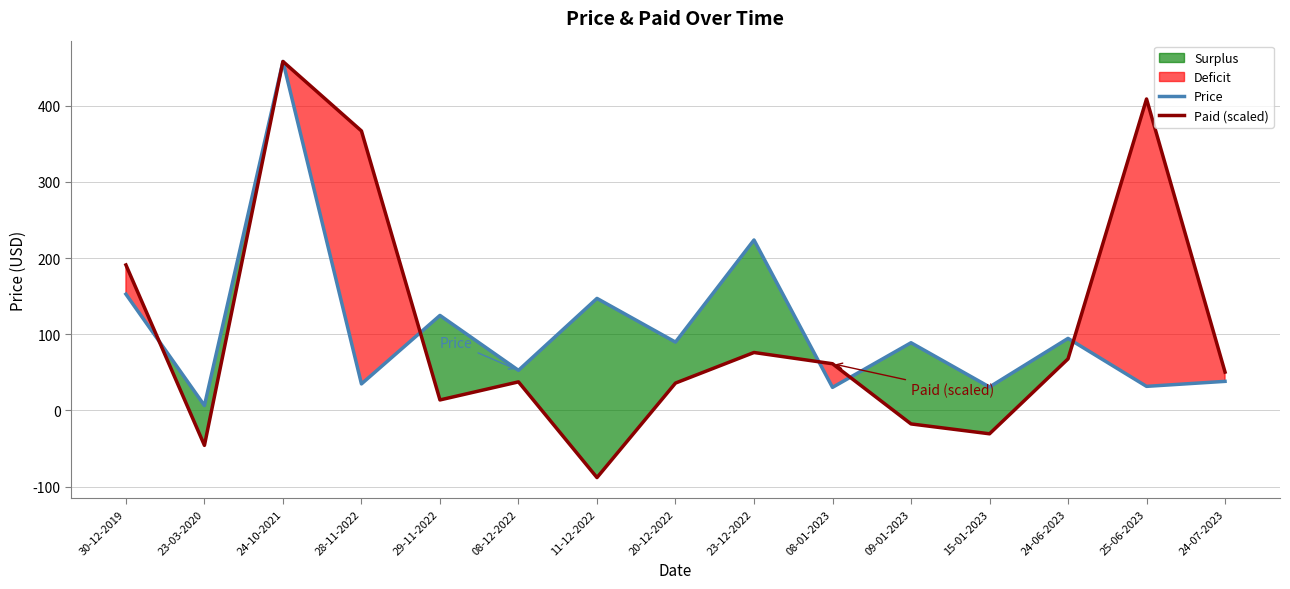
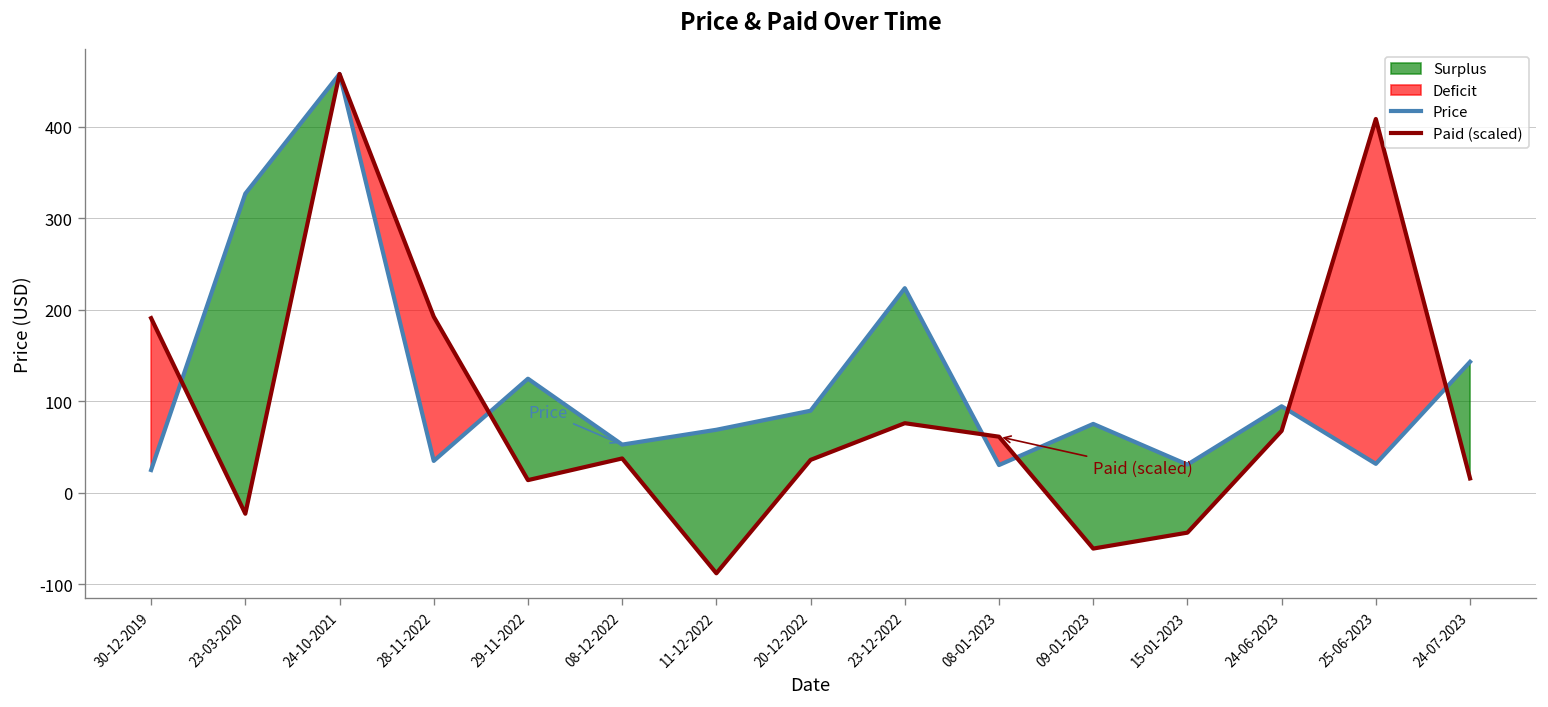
Price, 30-12-2019: 150 -> 20
Price, 23-03-2020: 10 -> 330
Paid (scaled), 23-03-2020: -50 -> -20
Paid (scaled), 28-11-2022: 370 -> 190
Price, 11-12-2022: 150 -> 70
Price, 09-01-2023: 90 -> 80
Paid (scaled), 09-01-2023: -20 -> -60
Paid (scaled), 15-01-2023: -30 -> -40
Price, 24-07-2023: 40 -> 140
Paid (scaled), 24-07-2023: 50 -> 20
